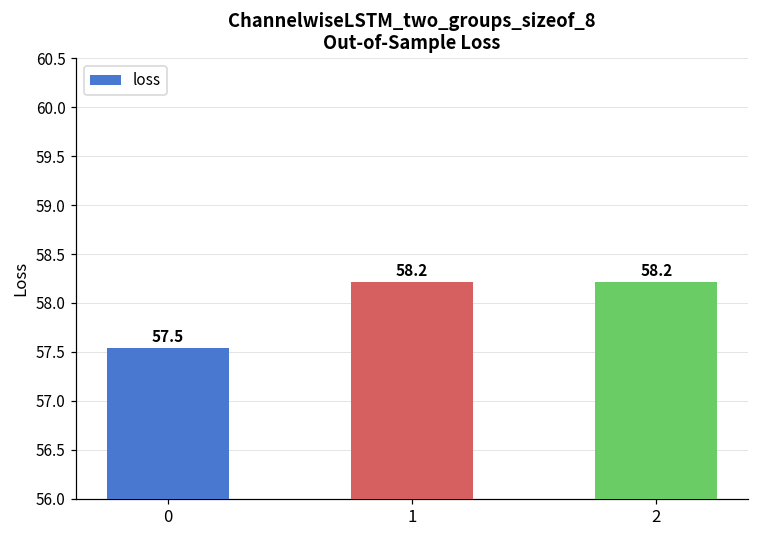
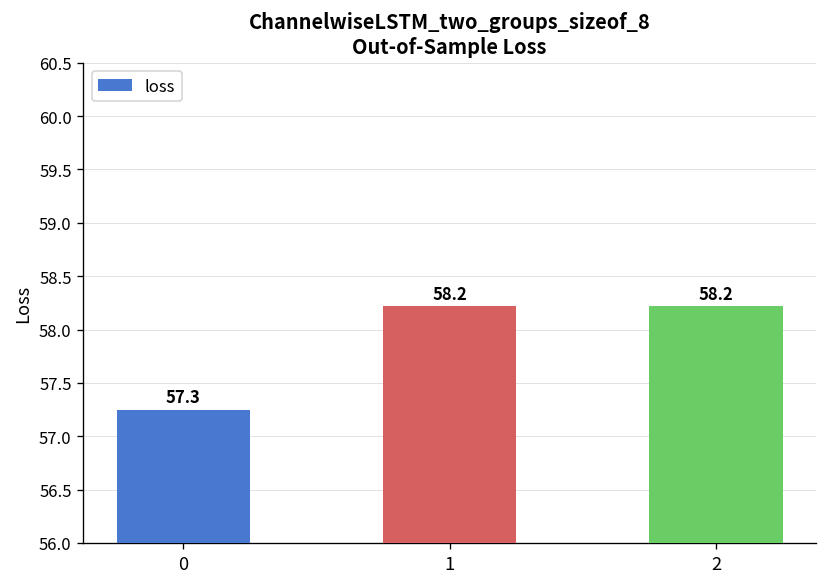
0: 57.5 -> 57.3
